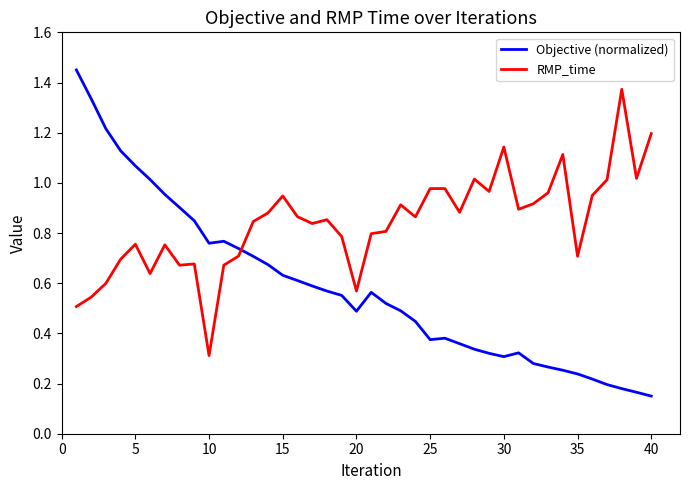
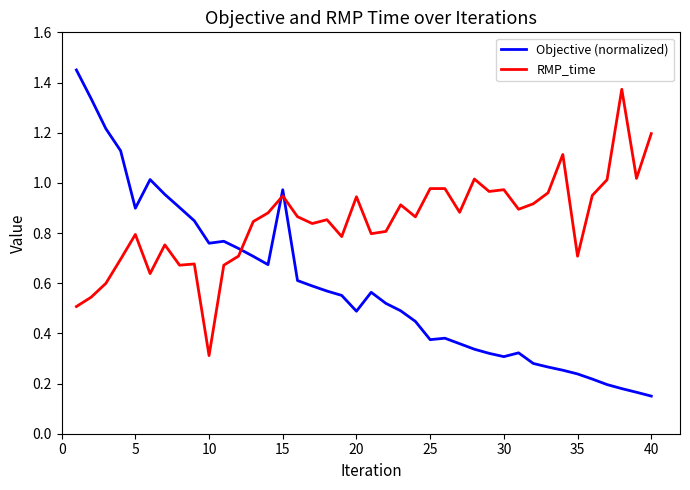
Objective (normalized), 5: 1.07 -> 0.90
RMP_time, 5: 0.76 -> 0.79
Objective (normalized), 15: 0.63 -> 0.97
RMP_time, 20: 0.57 -> 0.94
RMP_time, 30: 1.14 -> 0.97
